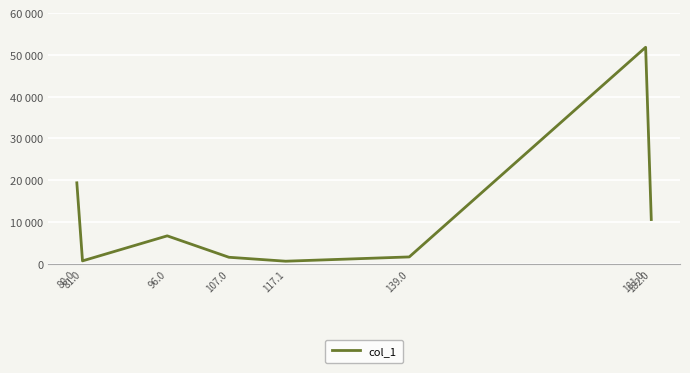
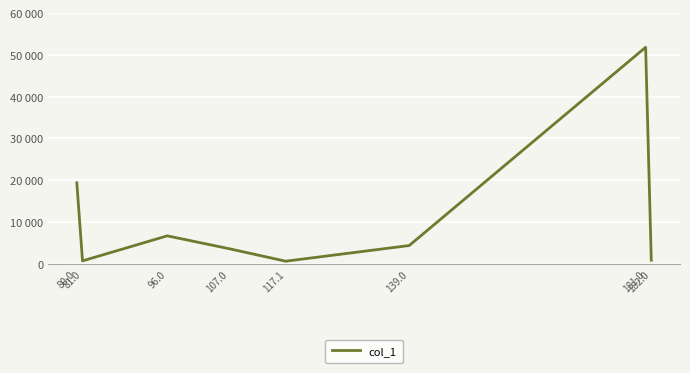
107.0: 2000 -> 4000
139.0: 2000 -> 4000
182.0: 11000 -> 1000
